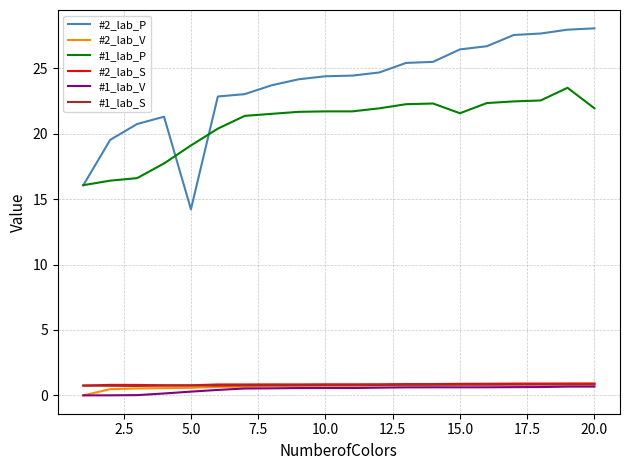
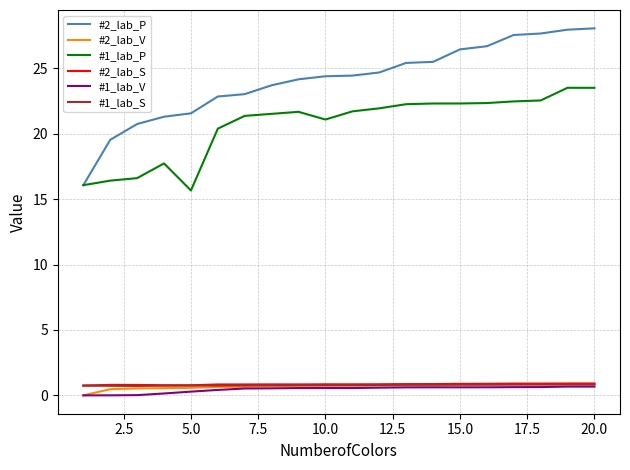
#2_lab_P, 5.0: 14.2 -> 21.6
#1_lab_P, 5.0: 19.1 -> 15.7
#1_lab_P, 10.0: 21.7 -> 21.1
#1_lab_P, 15.0: 21.6 -> 22.3
#1_lab_P, 20.0: 22.0 -> 23.5
